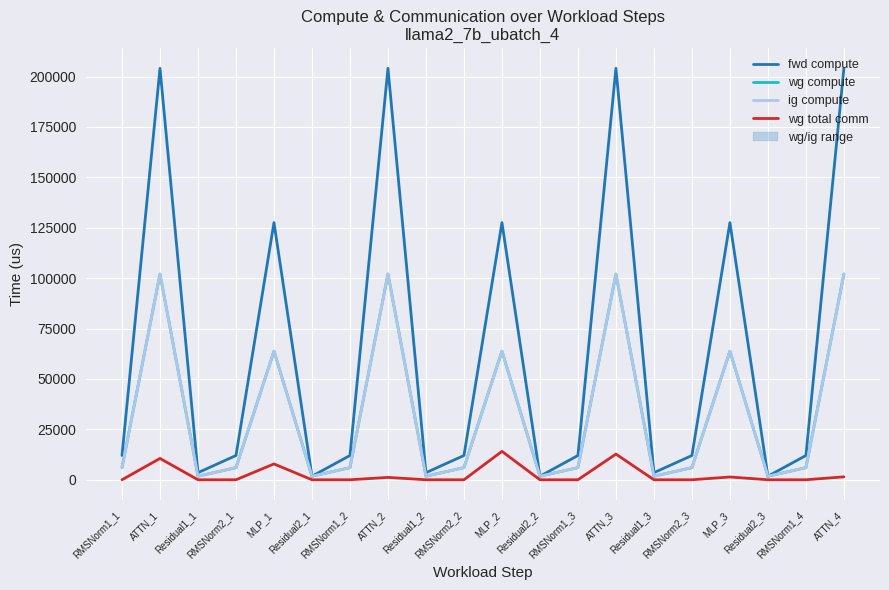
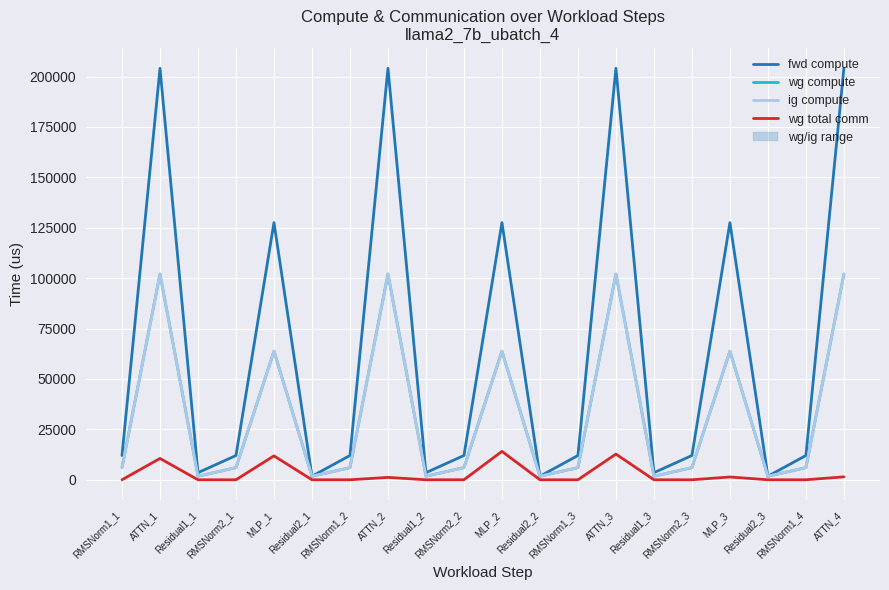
wg total comm, MLP_1: 8000 -> 12000
